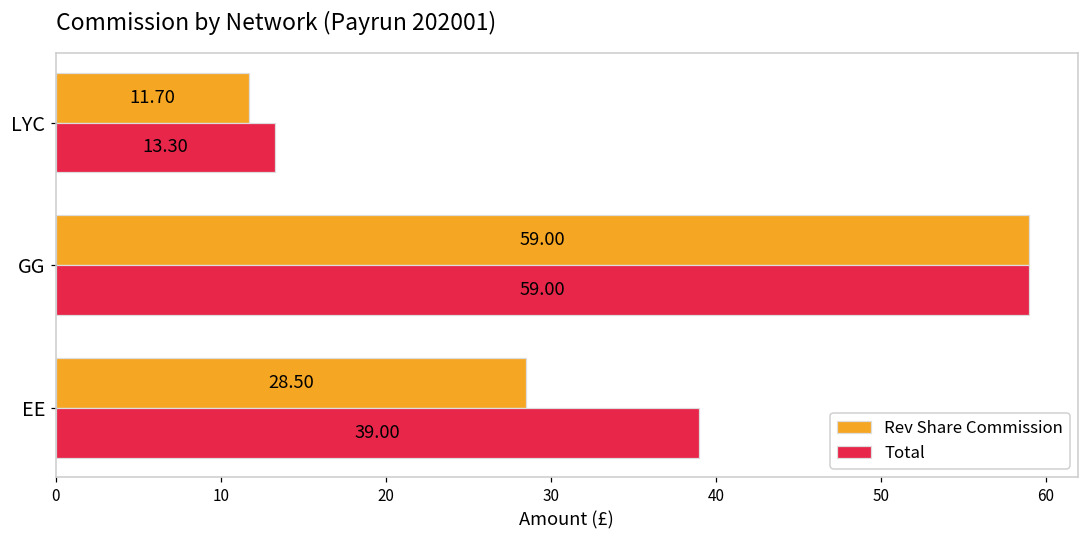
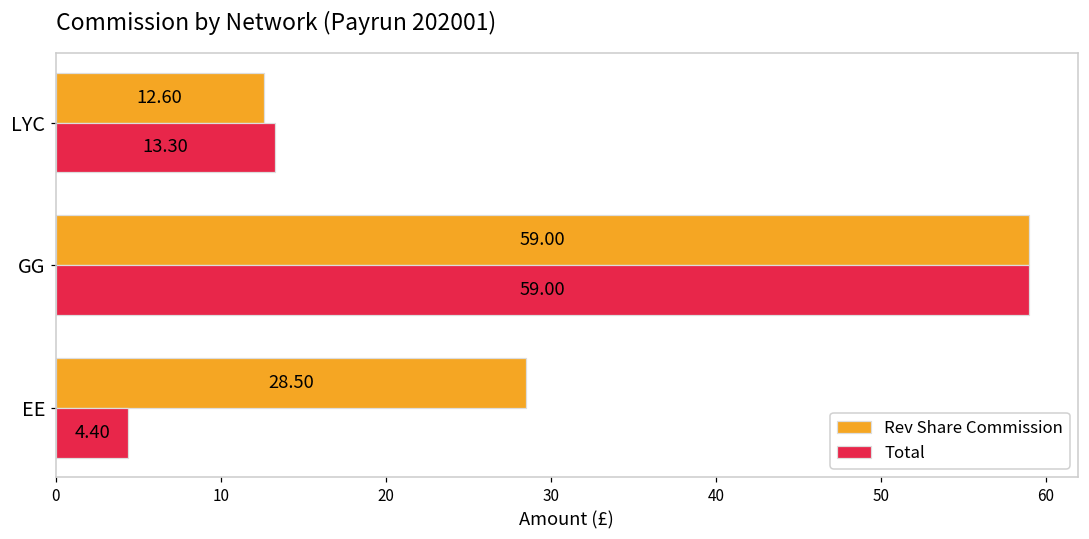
Rev Share Commission, LYC: 11.70 -> 12.60
Total, EE: 39.00 -> 4.40
